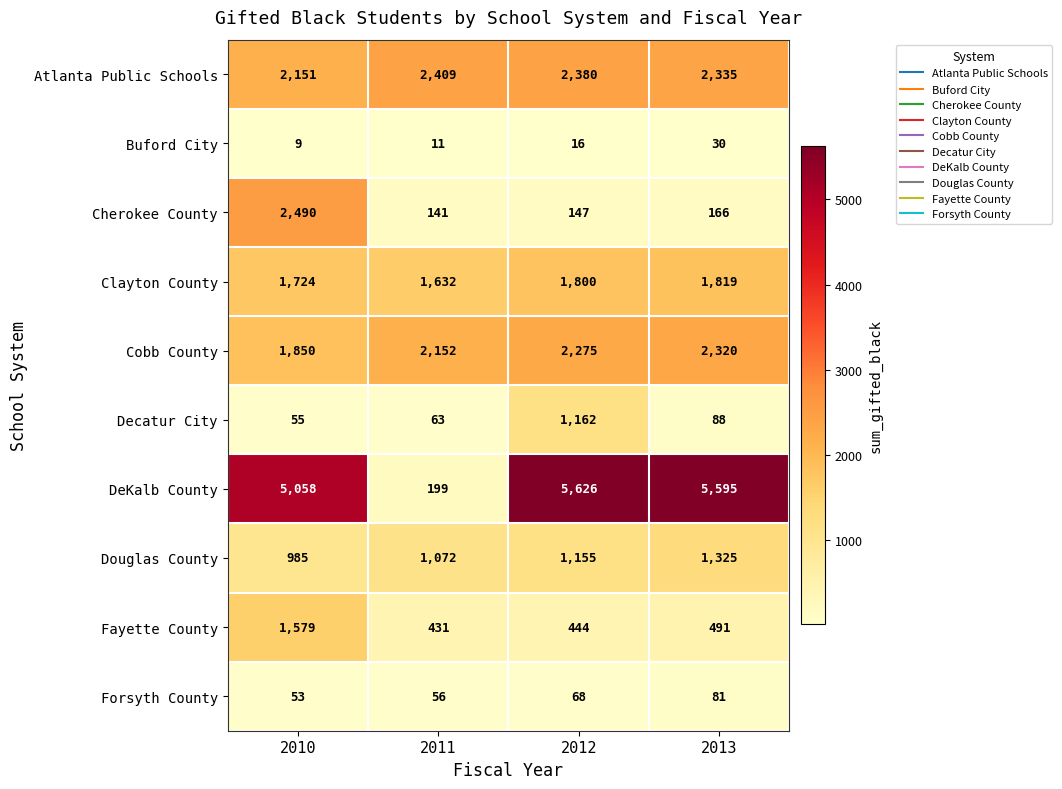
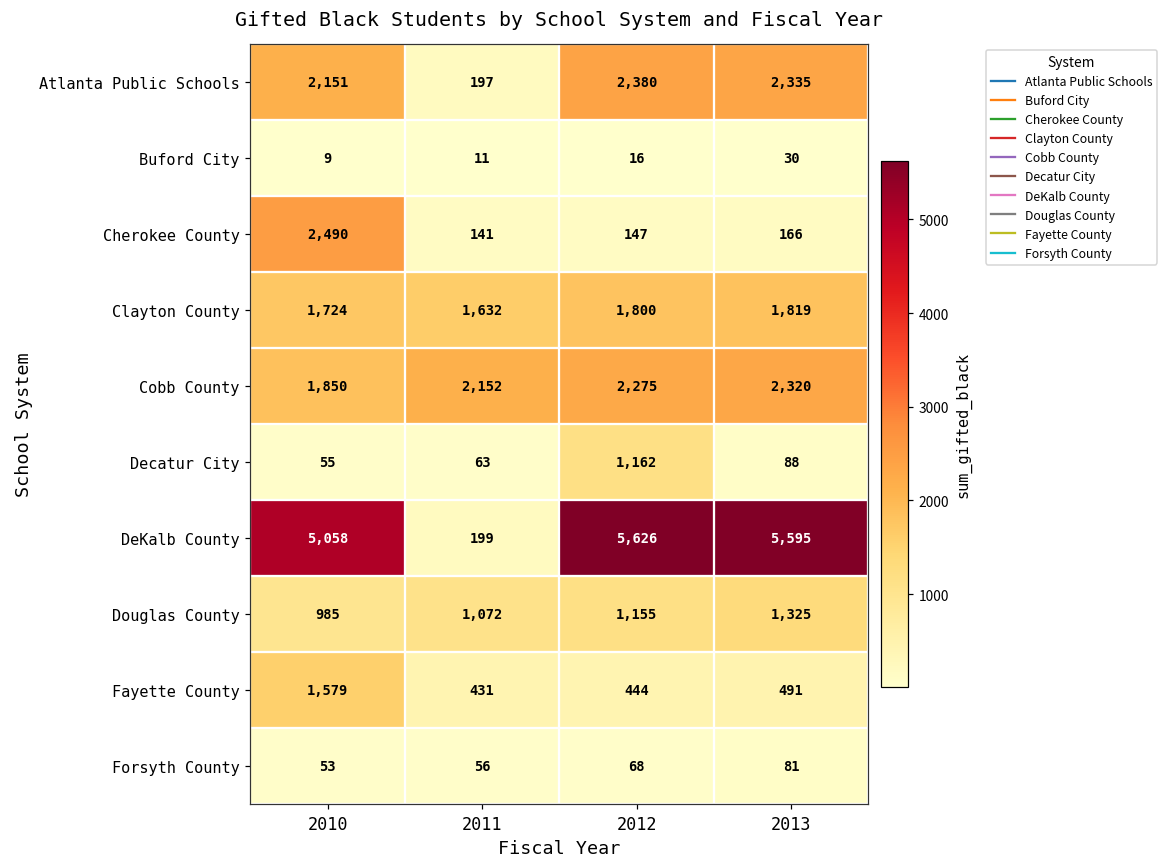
Atlanta Public Schools, 2011: 2,409 -> 197
